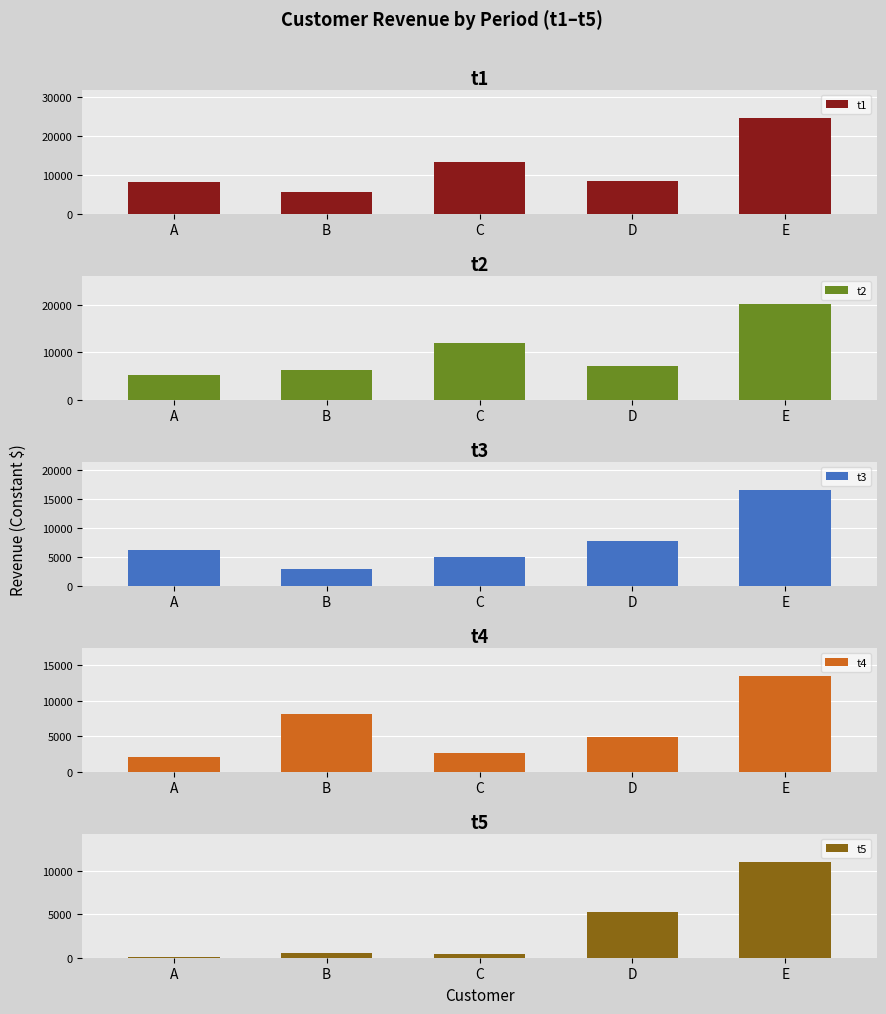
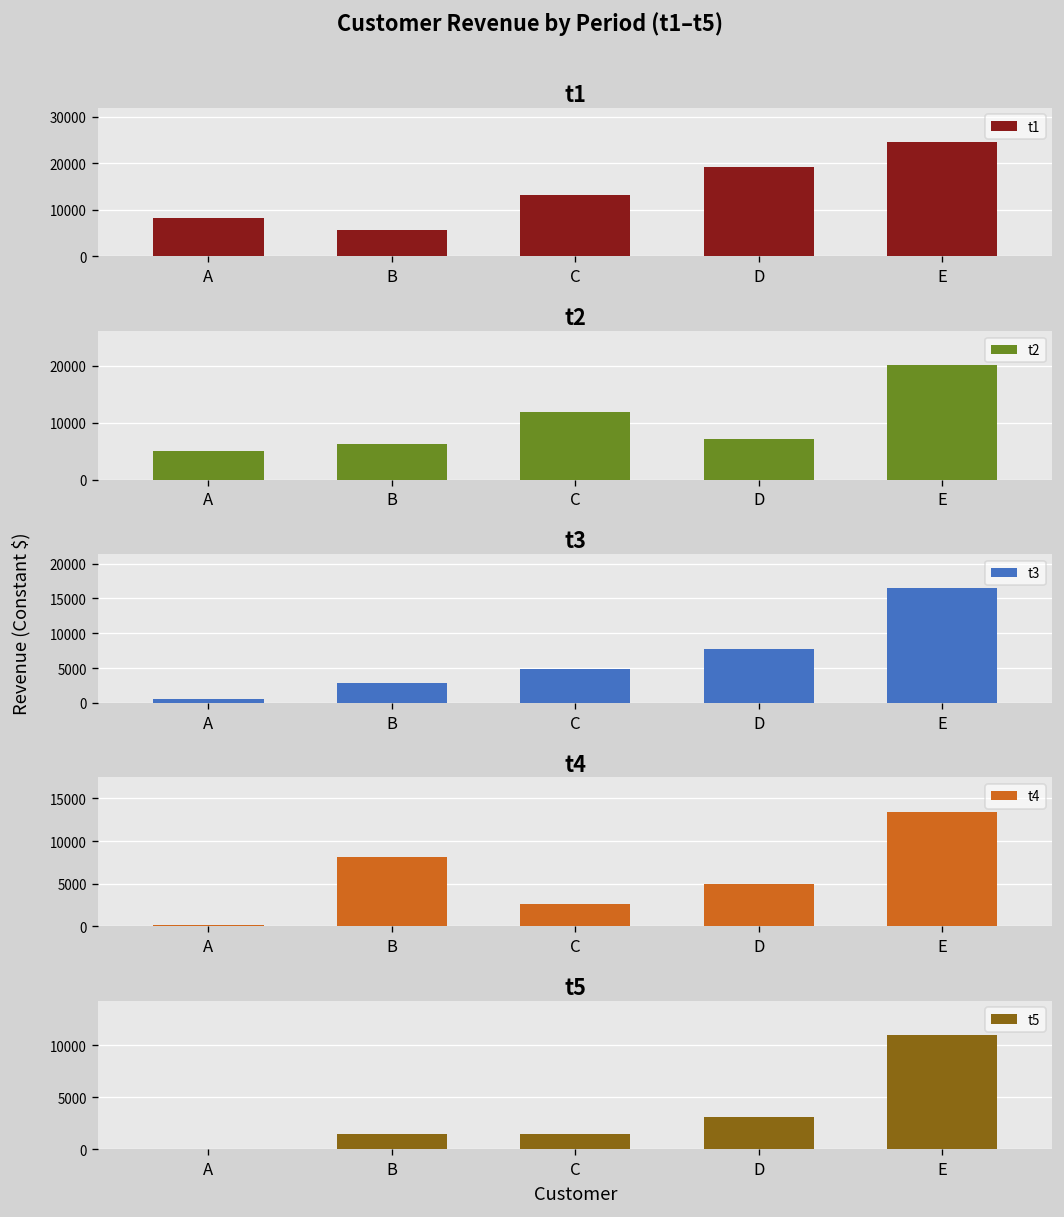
t1, D: 8000 -> 19000
t3, A: 6000 -> 1000
t4, A: 2000 -> 0
t5, B: 1000 -> 2000
t5, C: 0 -> 1000
t5, D: 5000 -> 3000
